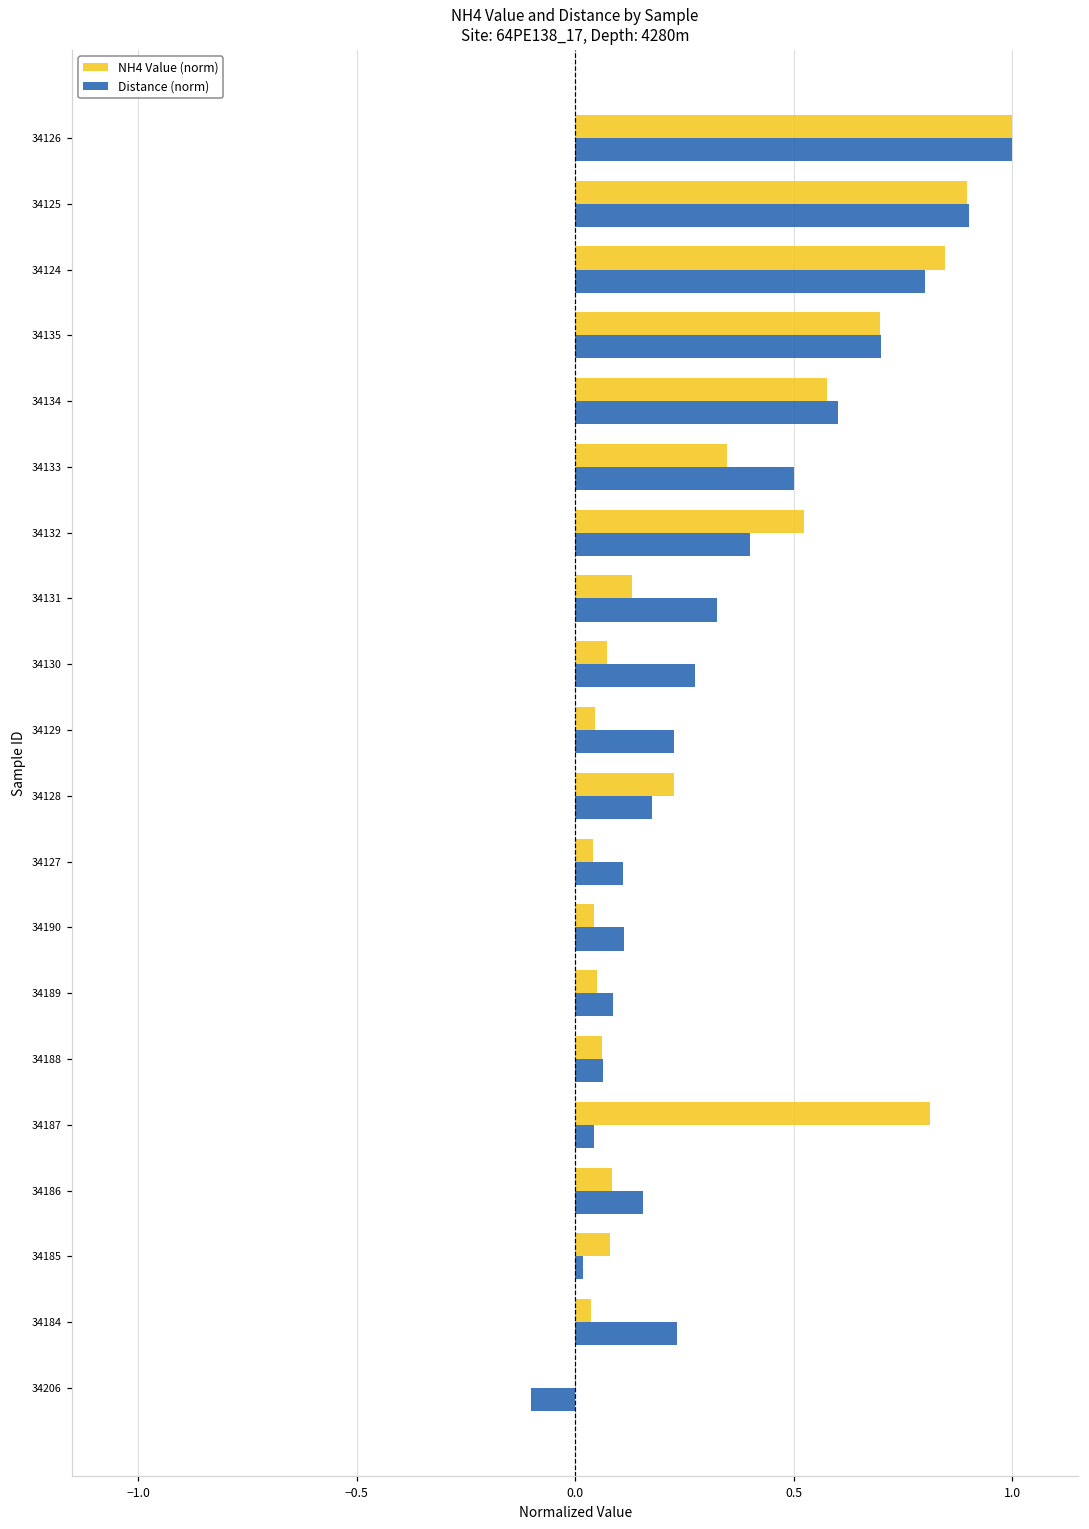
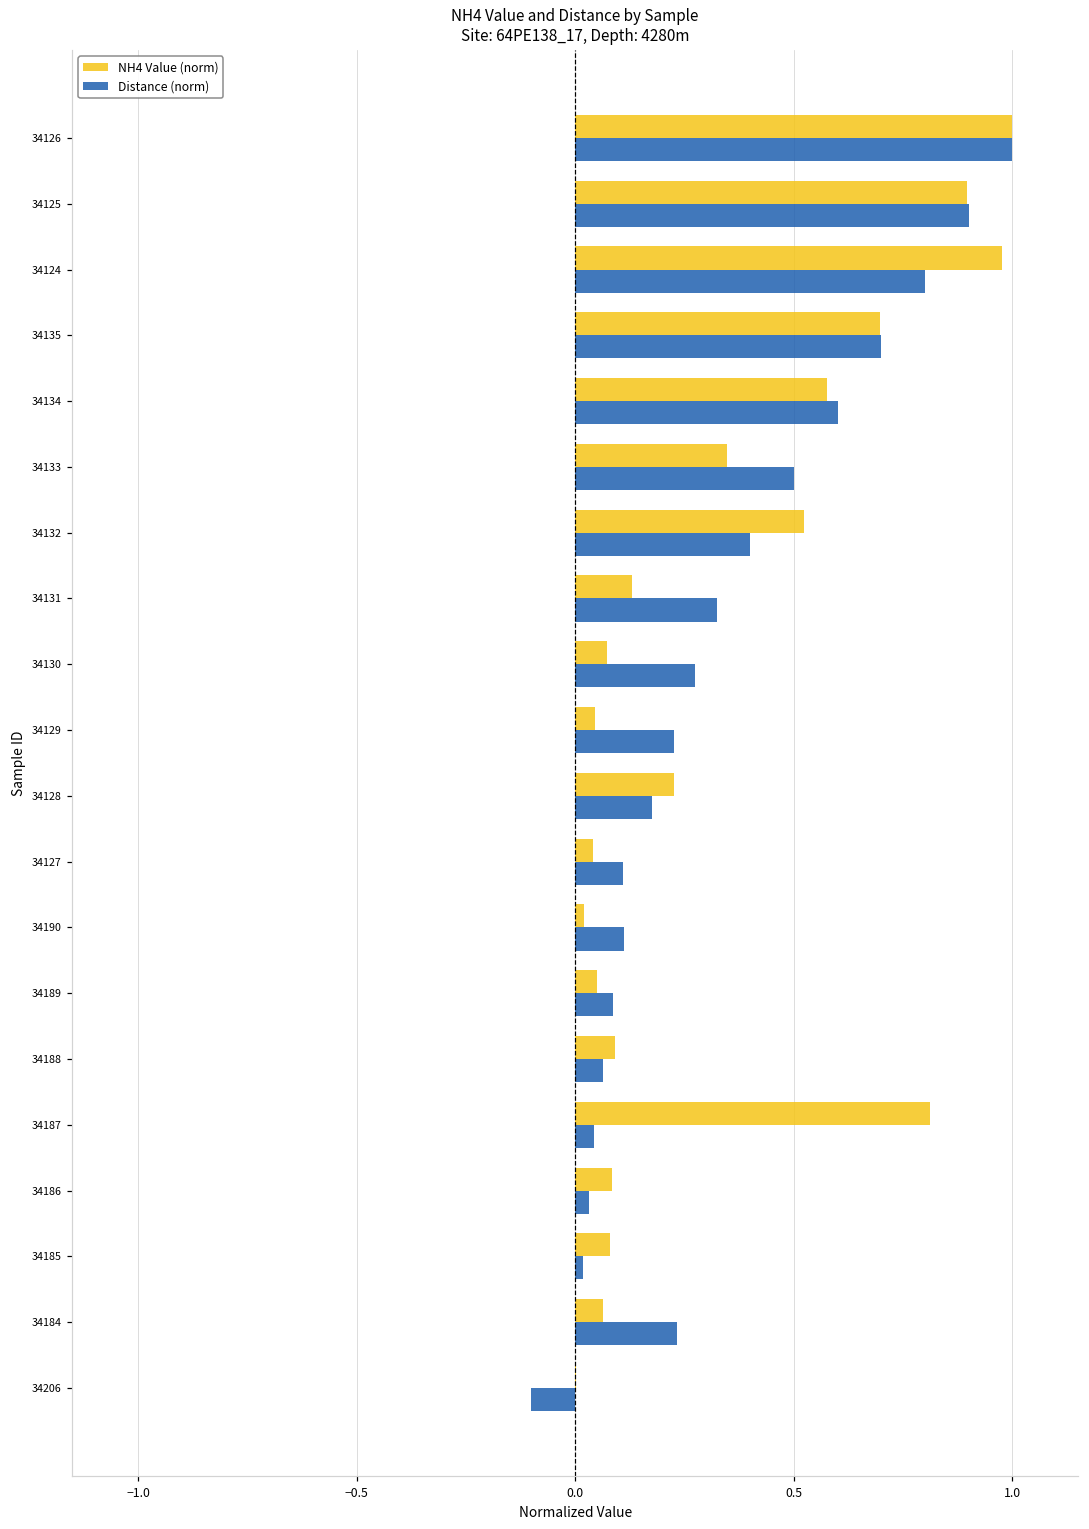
NH4 Value (norm), 34124: 0.85 -> 0.98
NH4 Value (norm), 34190: 0.04 -> 0.02
NH4 Value (norm), 34188: 0.06 -> 0.09
Distance (norm), 34186: 0.16 -> 0.03
NH4 Value (norm), 34184: 0.04 -> 0.06
